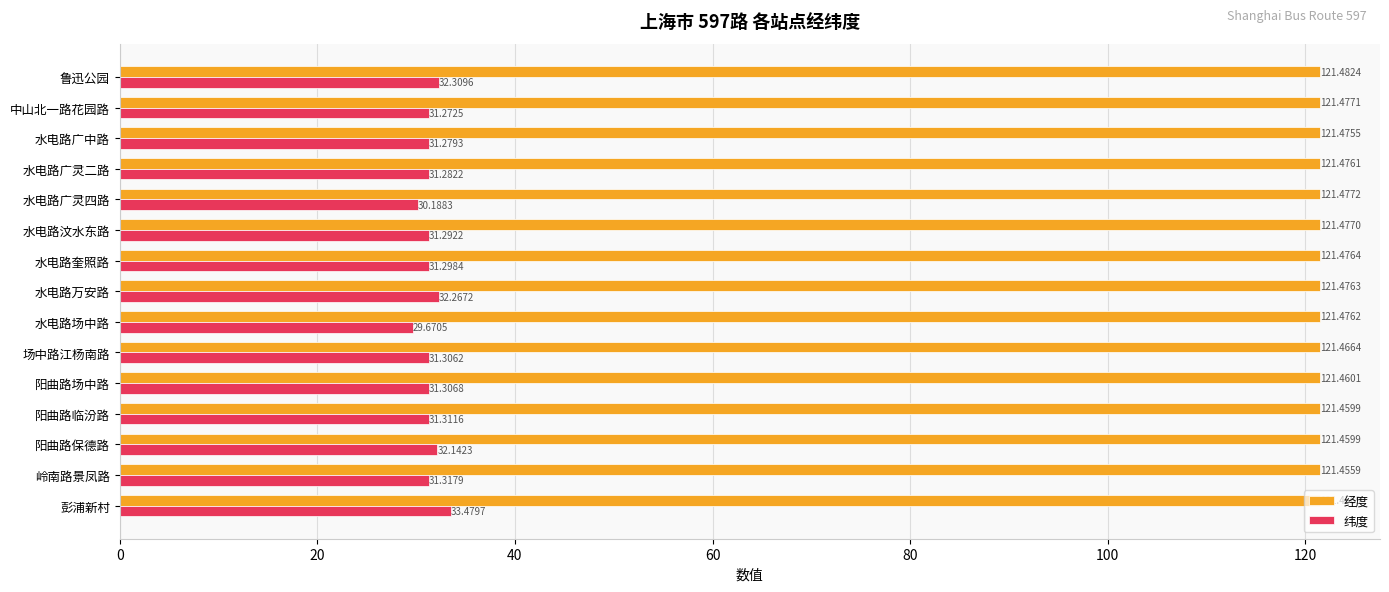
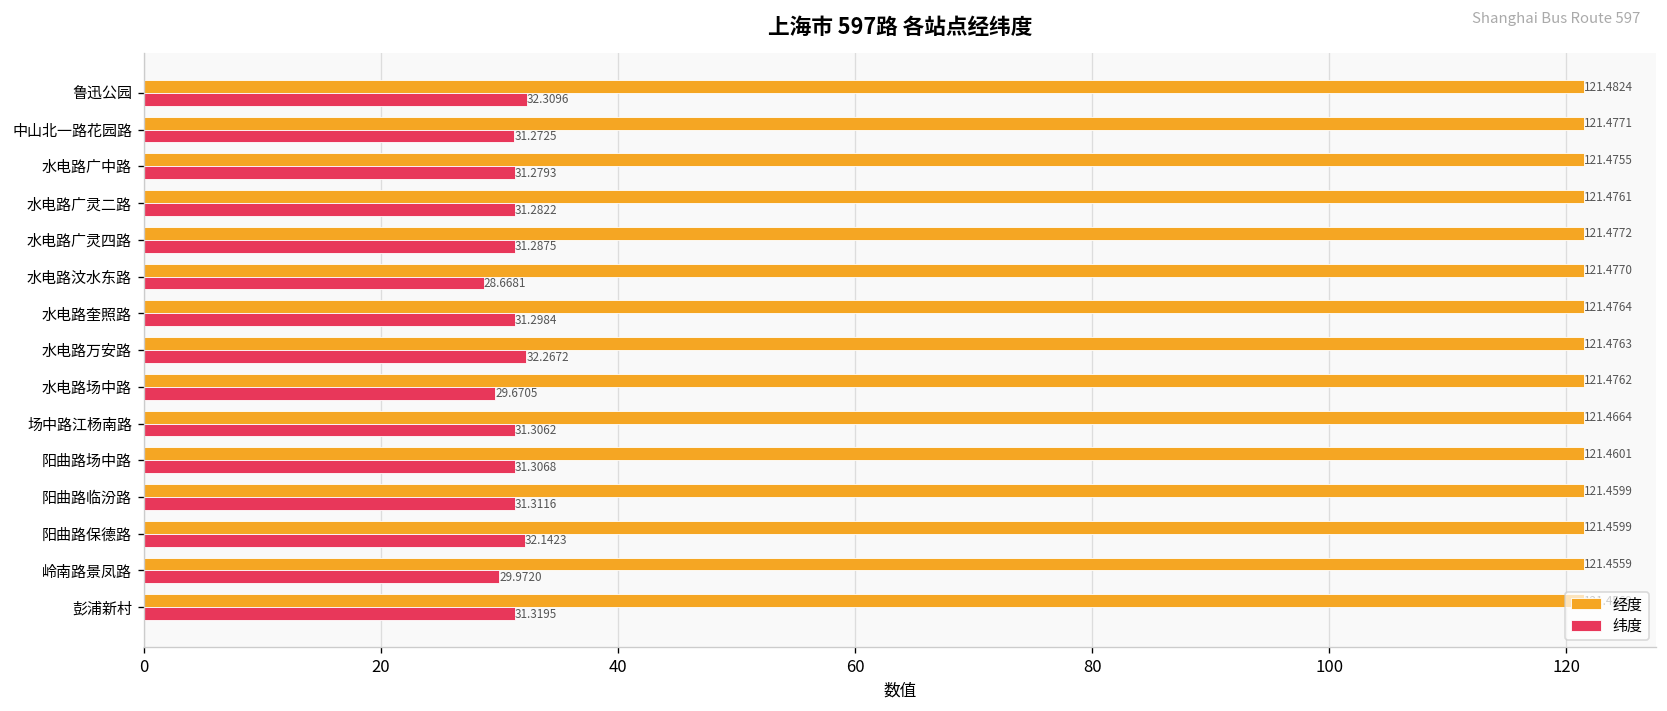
纬度, 水电路广灵四路: 30.1883 -> 31.2875
纬度, 水电路汶水东路: 31.2922 -> 28.6681
纬度, 岭南路景凤路: 31.3179 -> 29.9720
纬度, 彭浦新村: 33.4797 -> 31.3195
